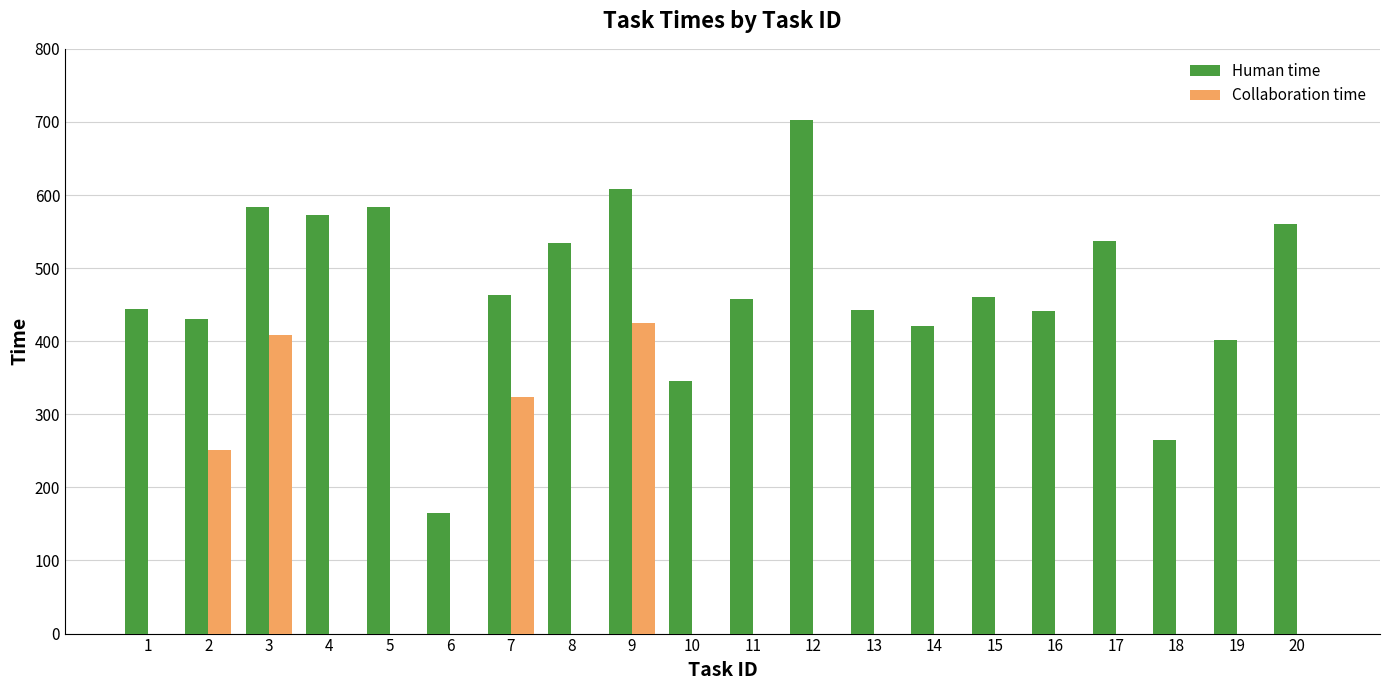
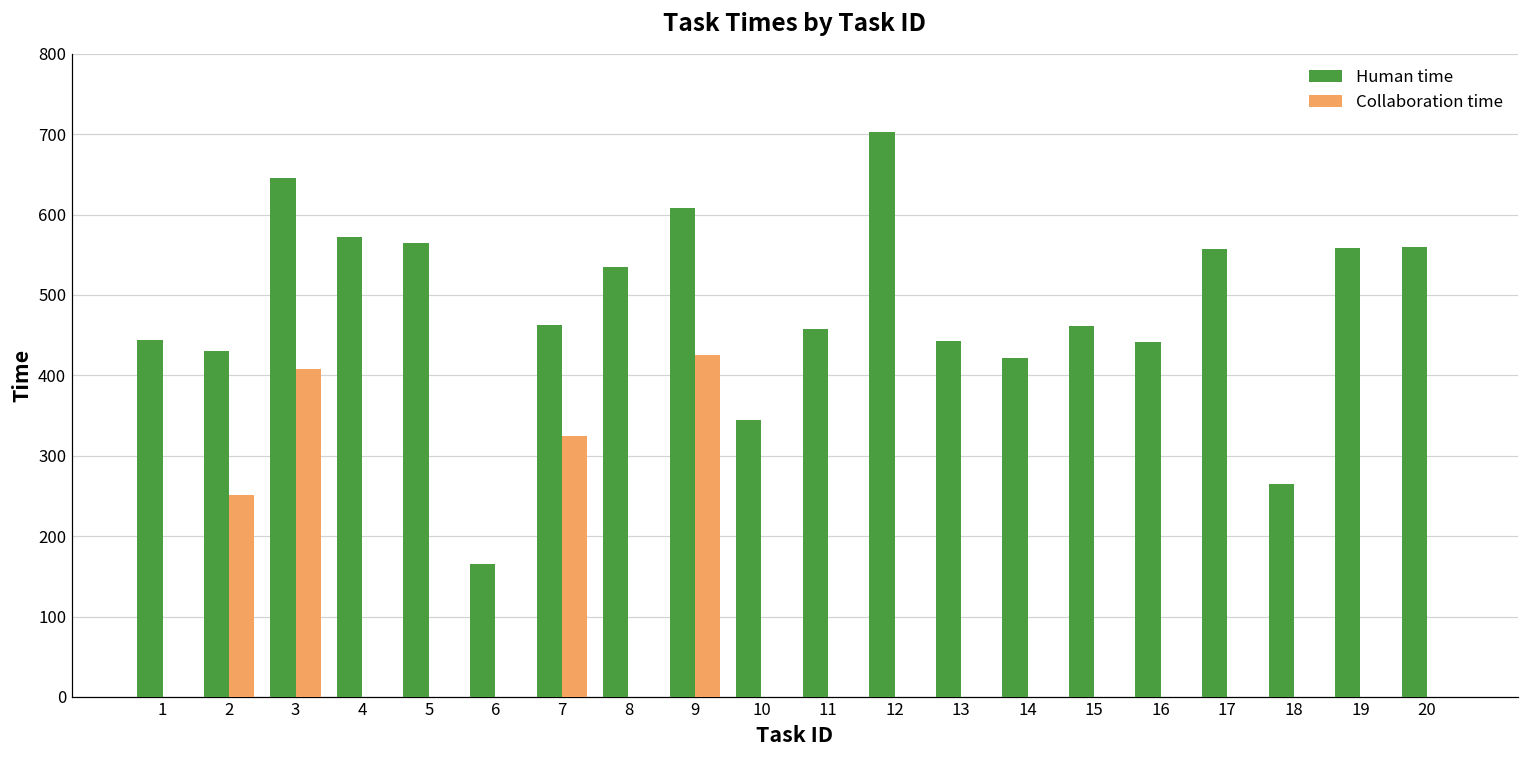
Human time, 3: 580 -> 650
Human time, 5: 580 -> 560
Human time, 17: 540 -> 560
Human time, 19: 400 -> 560
